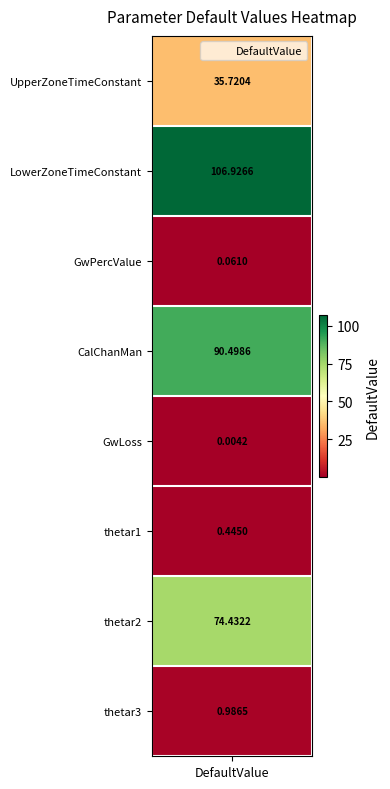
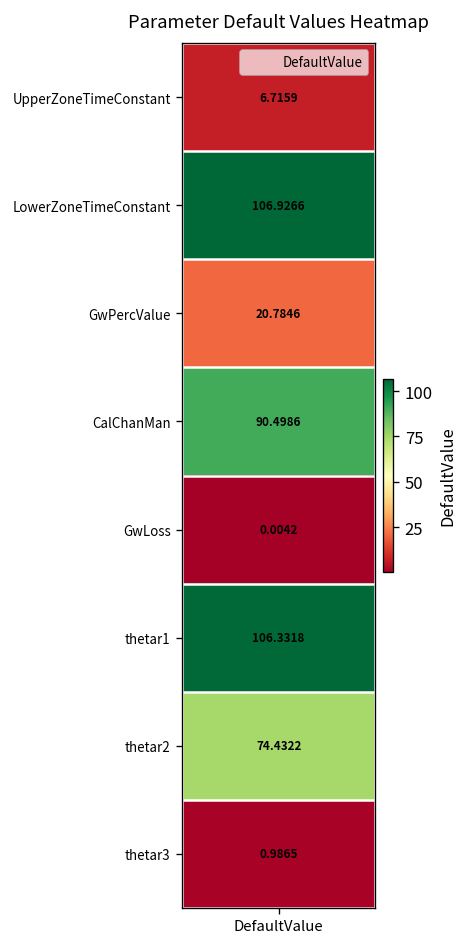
UpperZoneTimeConstant, DefaultValue: 35.7204 -> 6.7159
GwPercValue, DefaultValue: 0.0610 -> 20.7846
thetar1, DefaultValue: 0.4450 -> 106.3318
